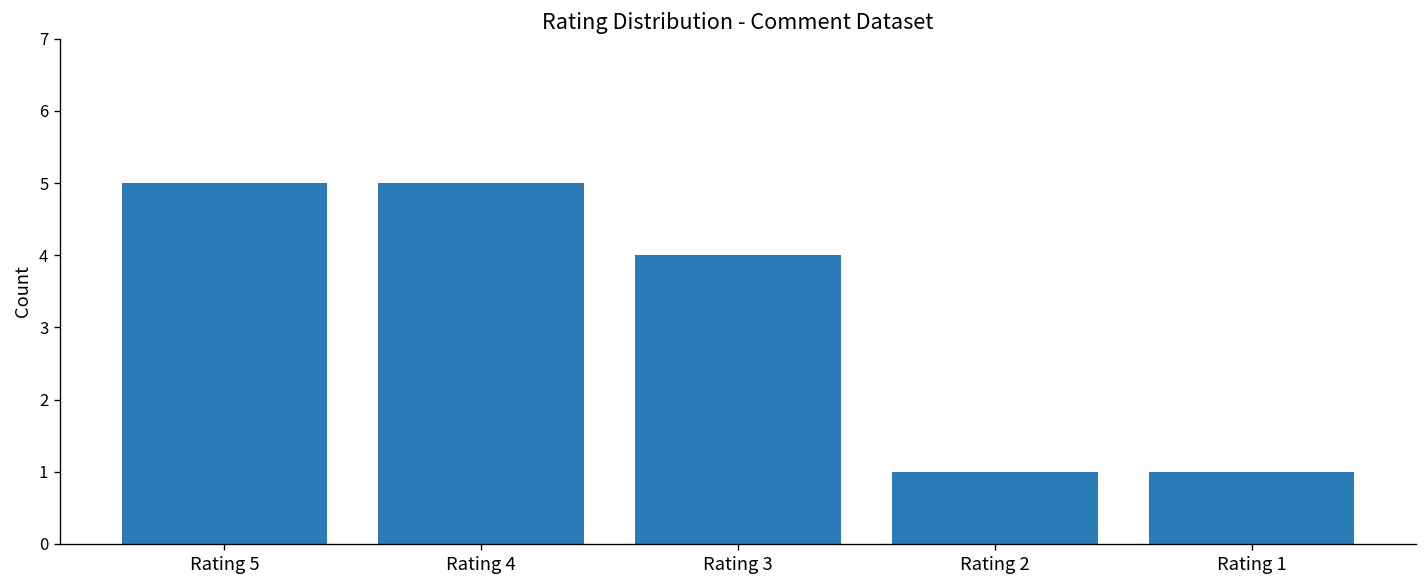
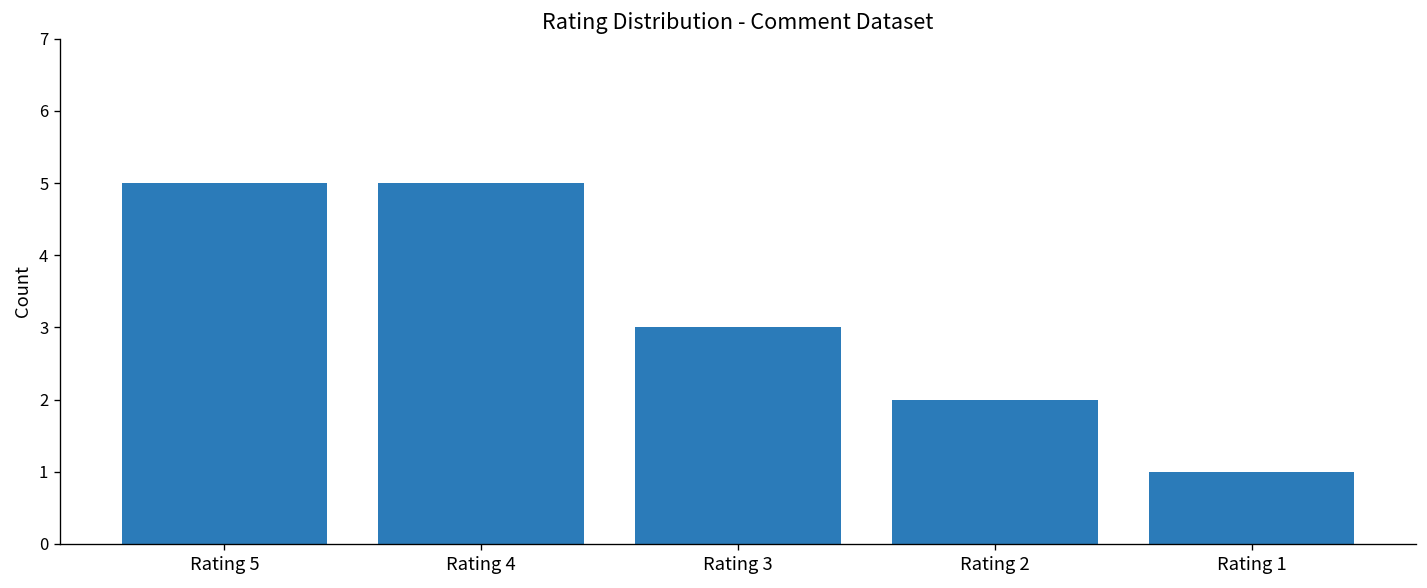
Rating 3: 4 -> 3
Rating 2: 1 -> 2
